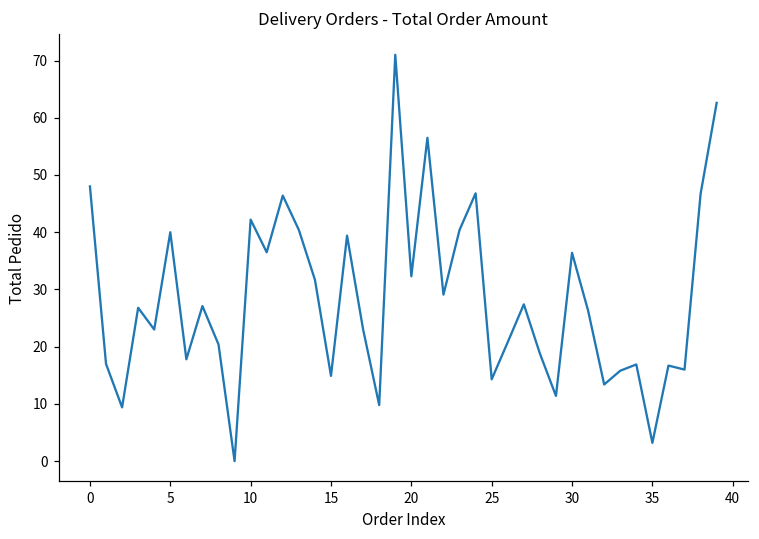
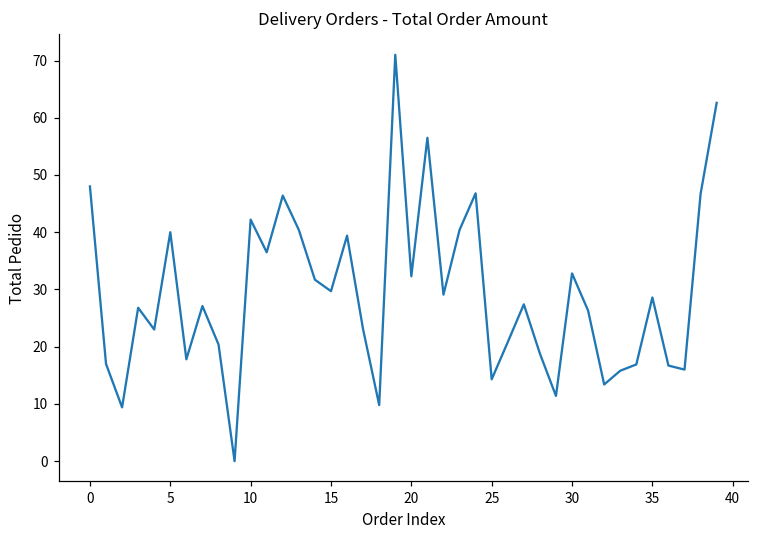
15: 15 -> 30
30: 36 -> 33
35: 3 -> 29
